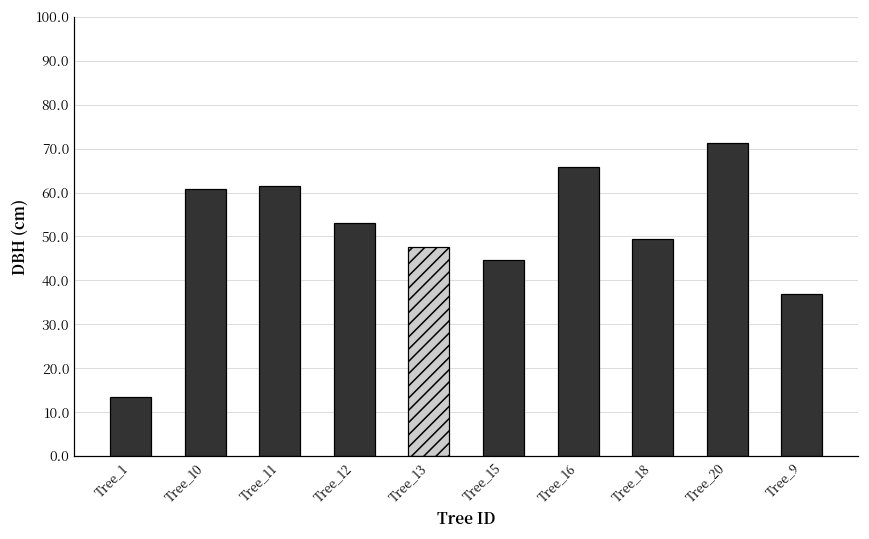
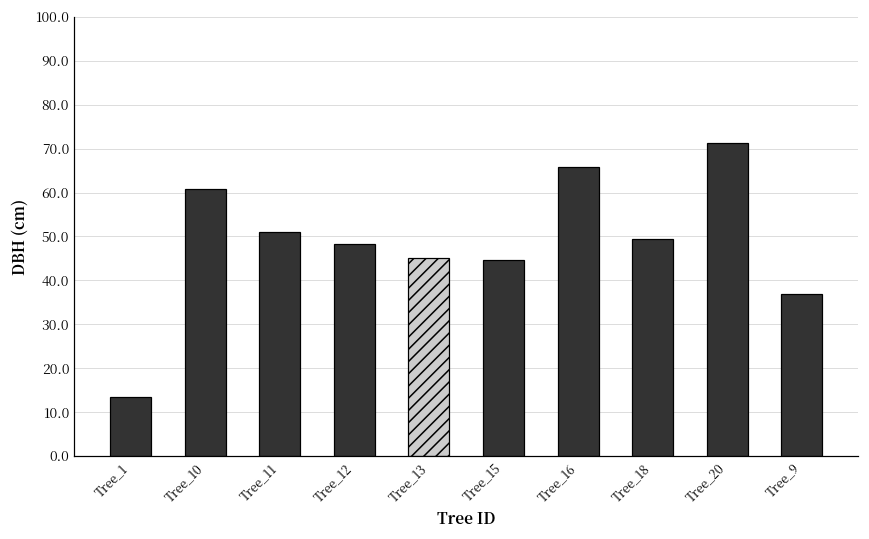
Tree_11: 62 -> 51
Tree_12: 53 -> 48
Tree_13: 48 -> 45
